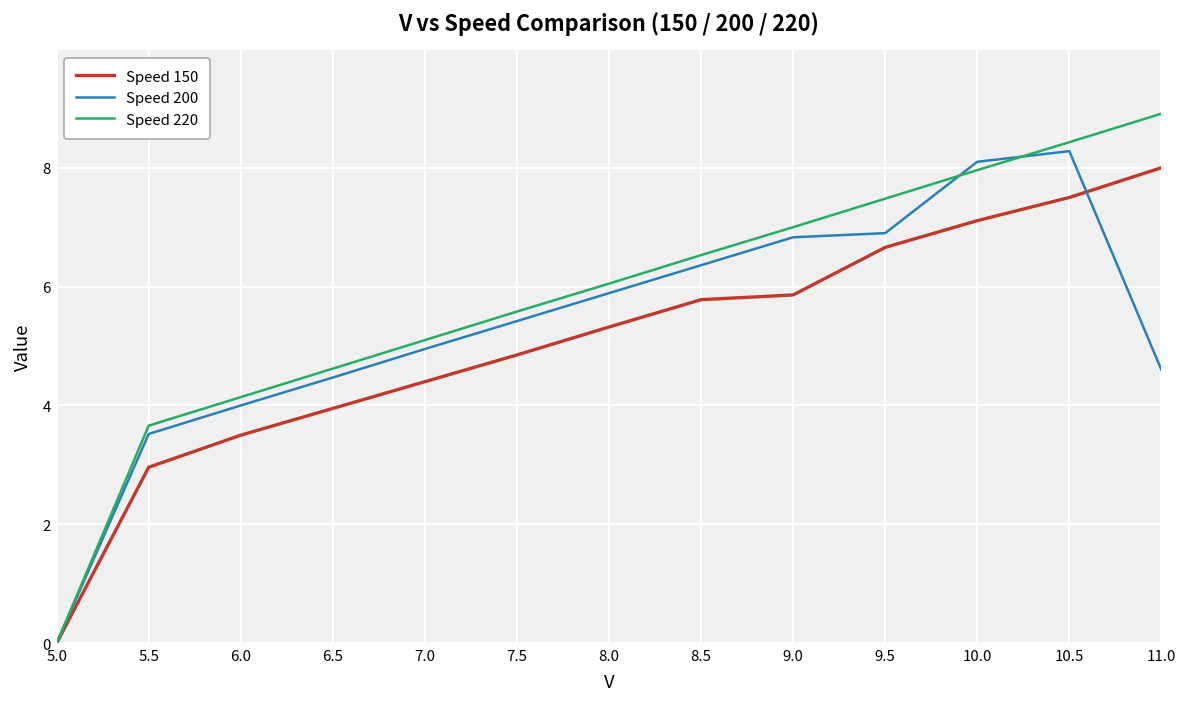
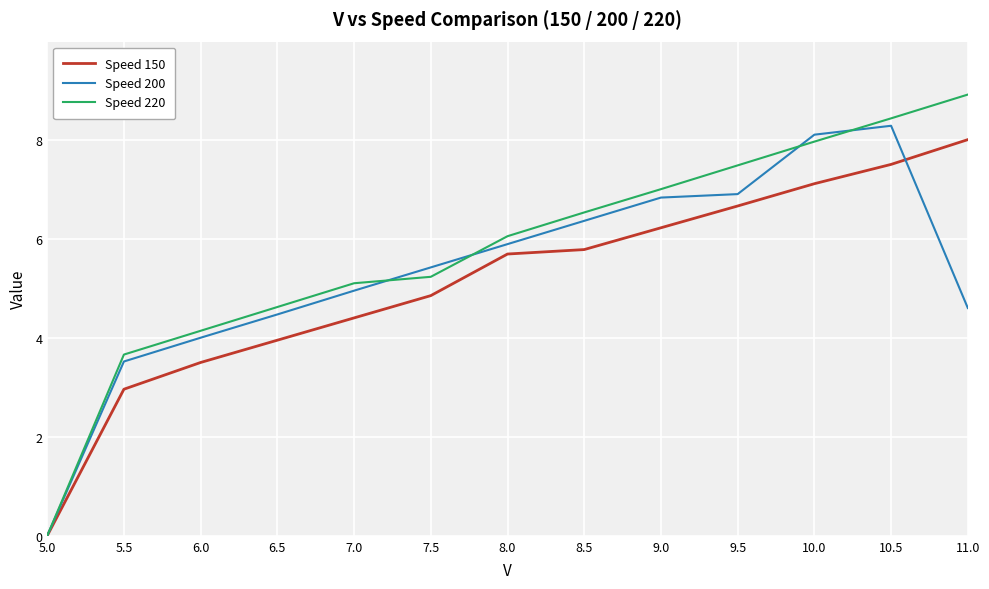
Speed 220, 7.5: 5.6 -> 5.2
Speed 150, 8.0: 5.3 -> 5.7
Speed 150, 9.0: 5.9 -> 6.2
